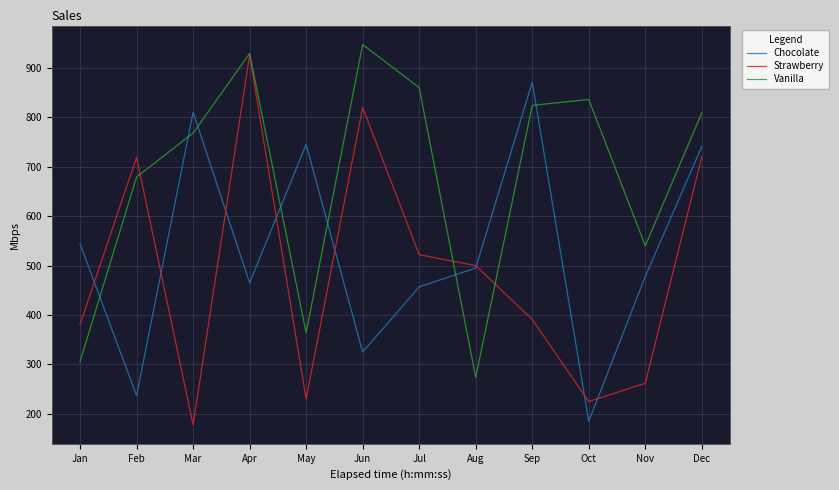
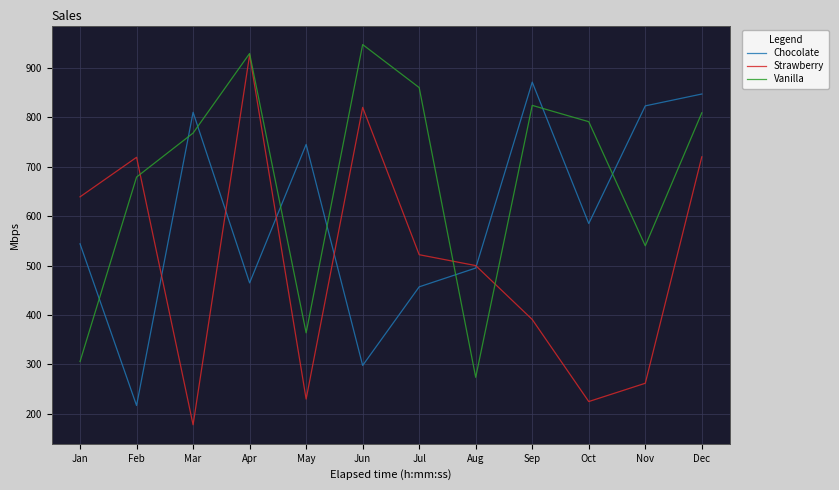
Strawberry, Jan: 380 -> 640
Chocolate, Feb: 240 -> 220
Chocolate, Jun: 330 -> 300
Chocolate, Oct: 190 -> 590
Vanilla, Oct: 840 -> 790
Chocolate, Nov: 480 -> 820
Chocolate, Dec: 740 -> 850
